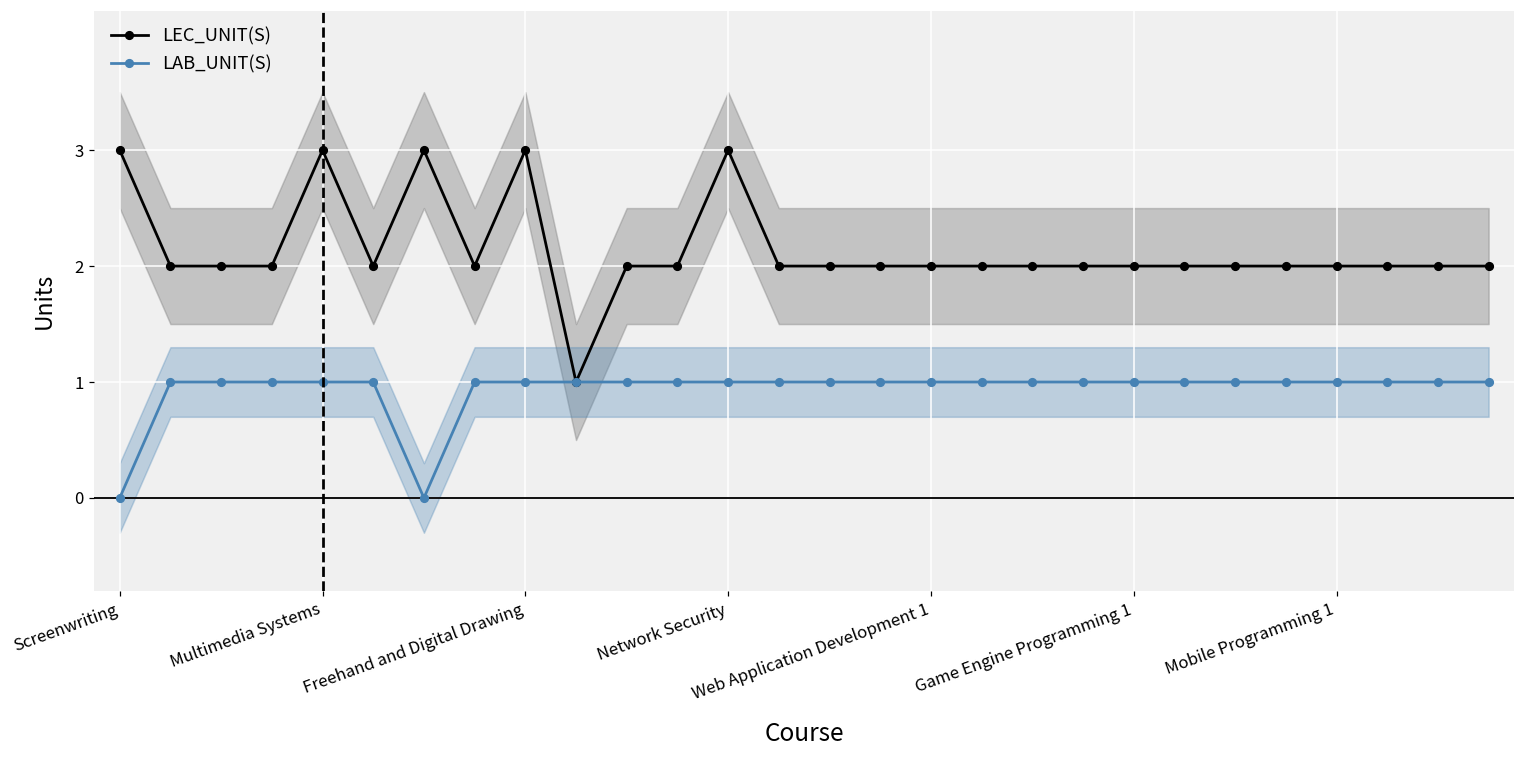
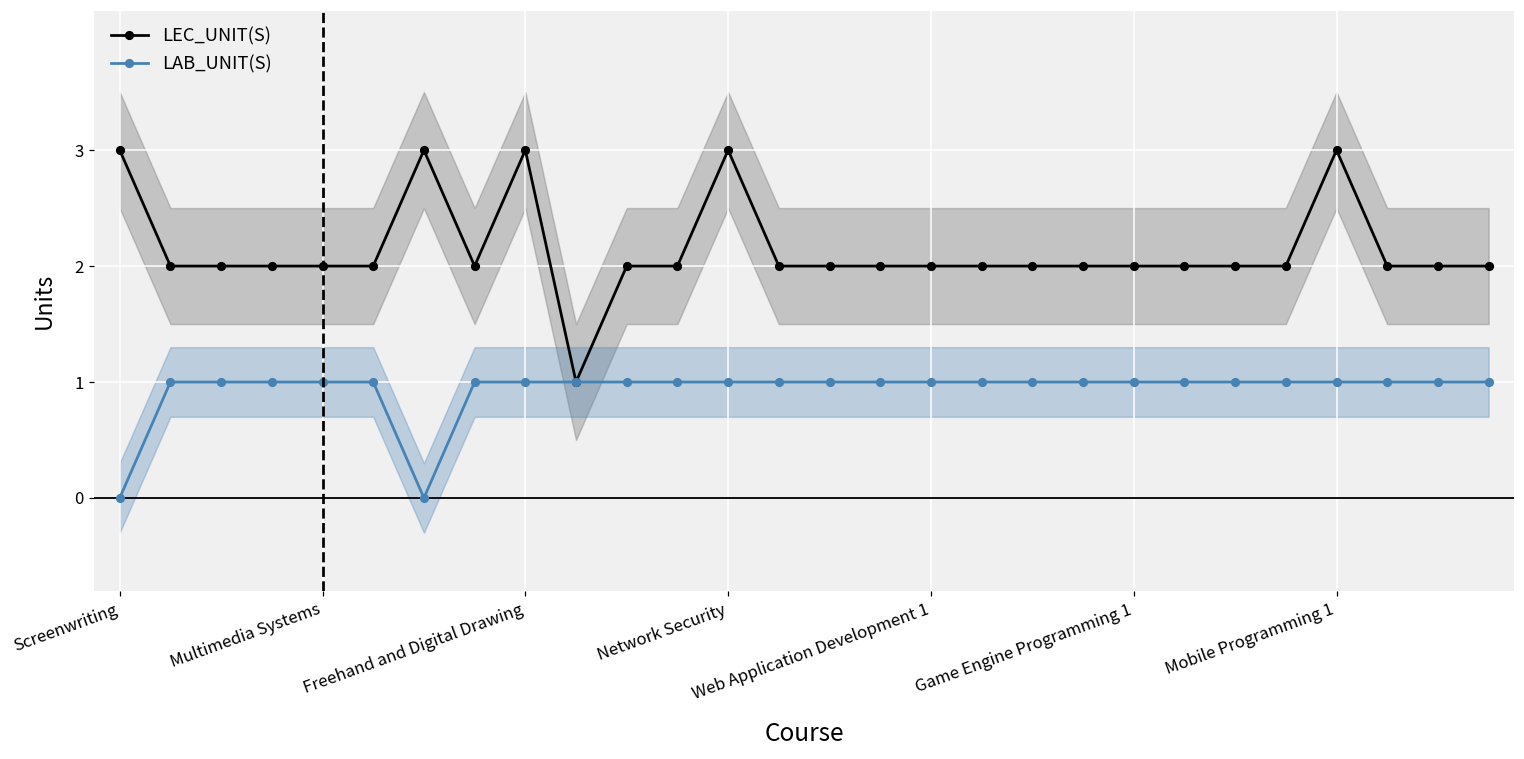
LEC_UNIT(S), Multimedia Systems: 3 -> 2
LEC_UNIT(S), Mobile Programming 1: 2 -> 3
